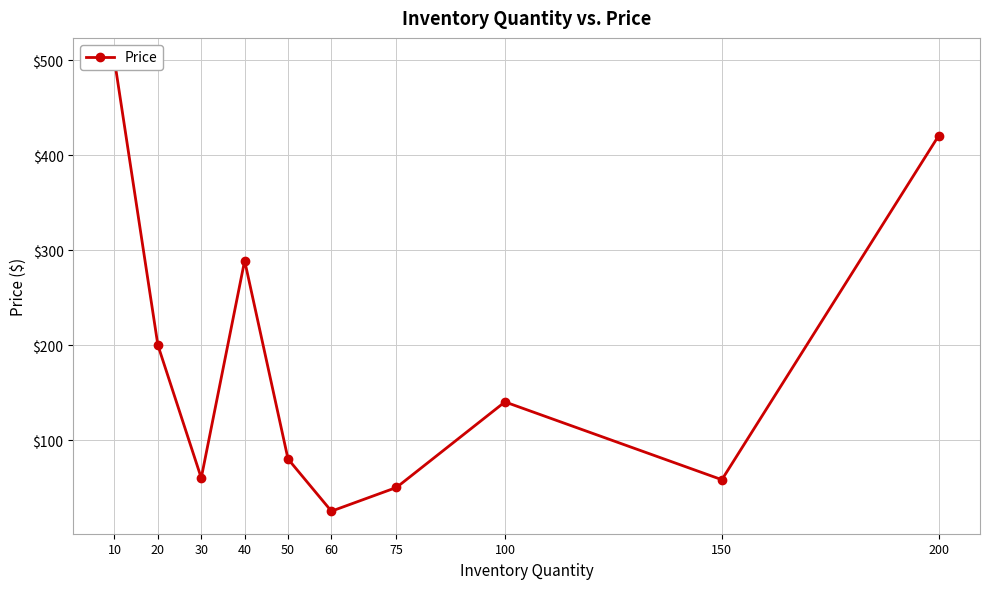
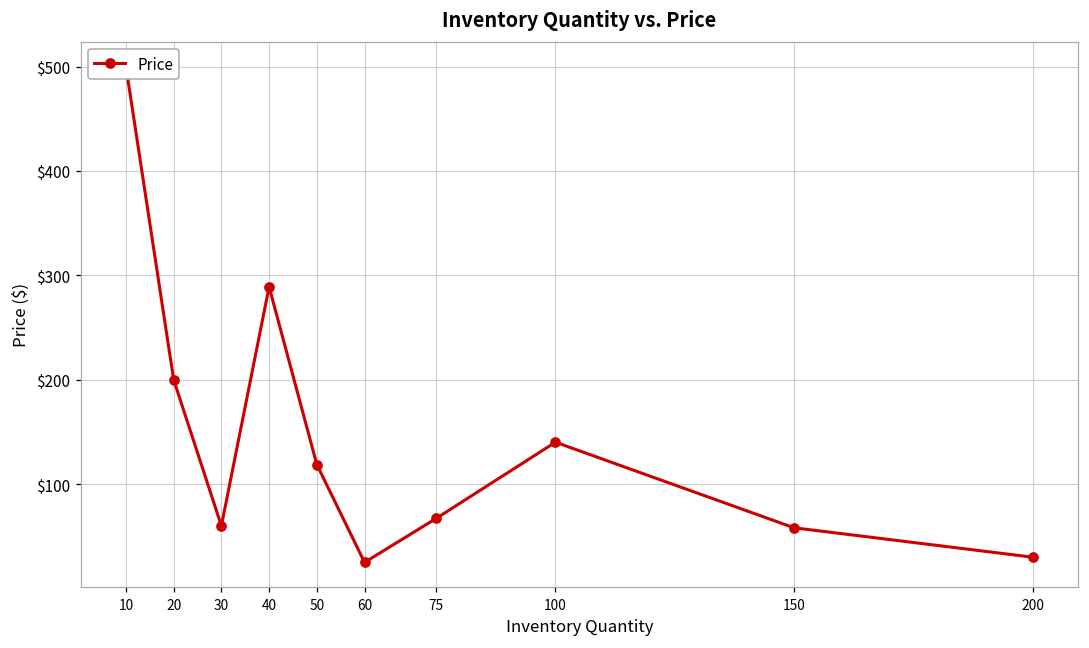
50: $80 -> $120
75: $50 -> $70
200: $420 -> $30
